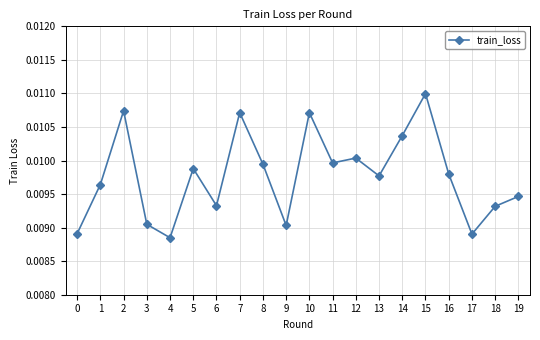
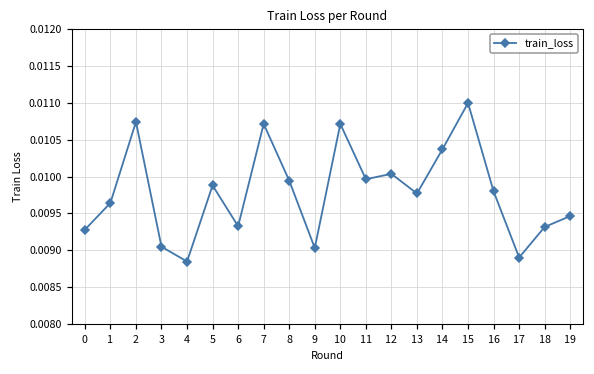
0: 0.0089 -> 0.0093
